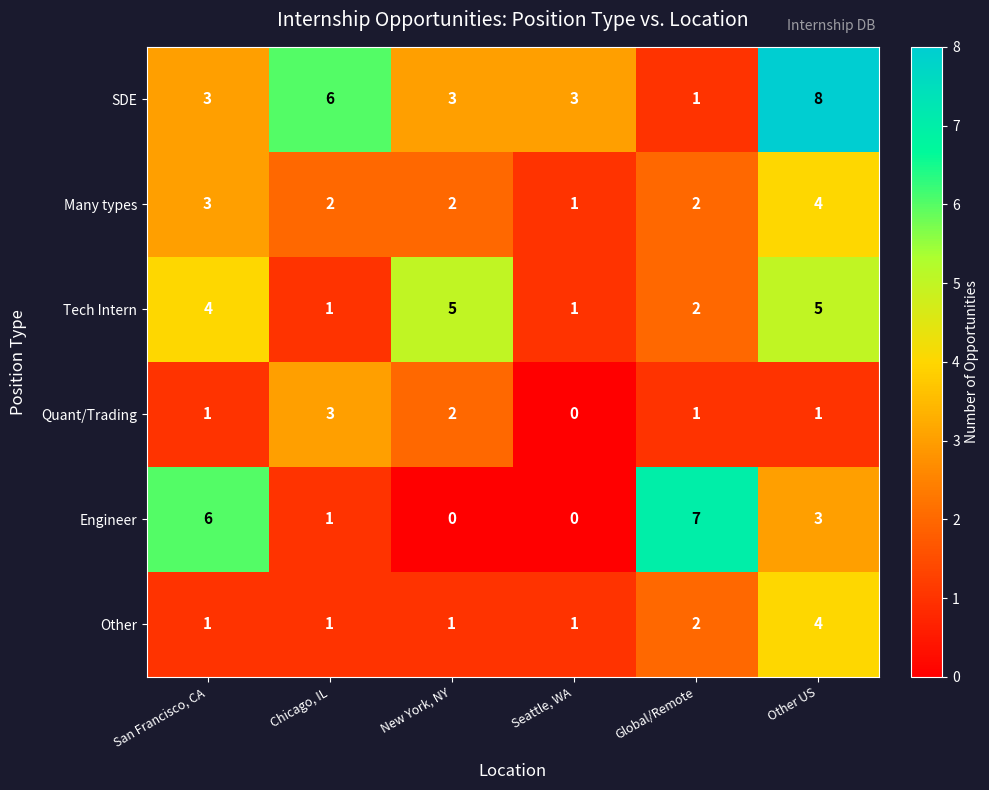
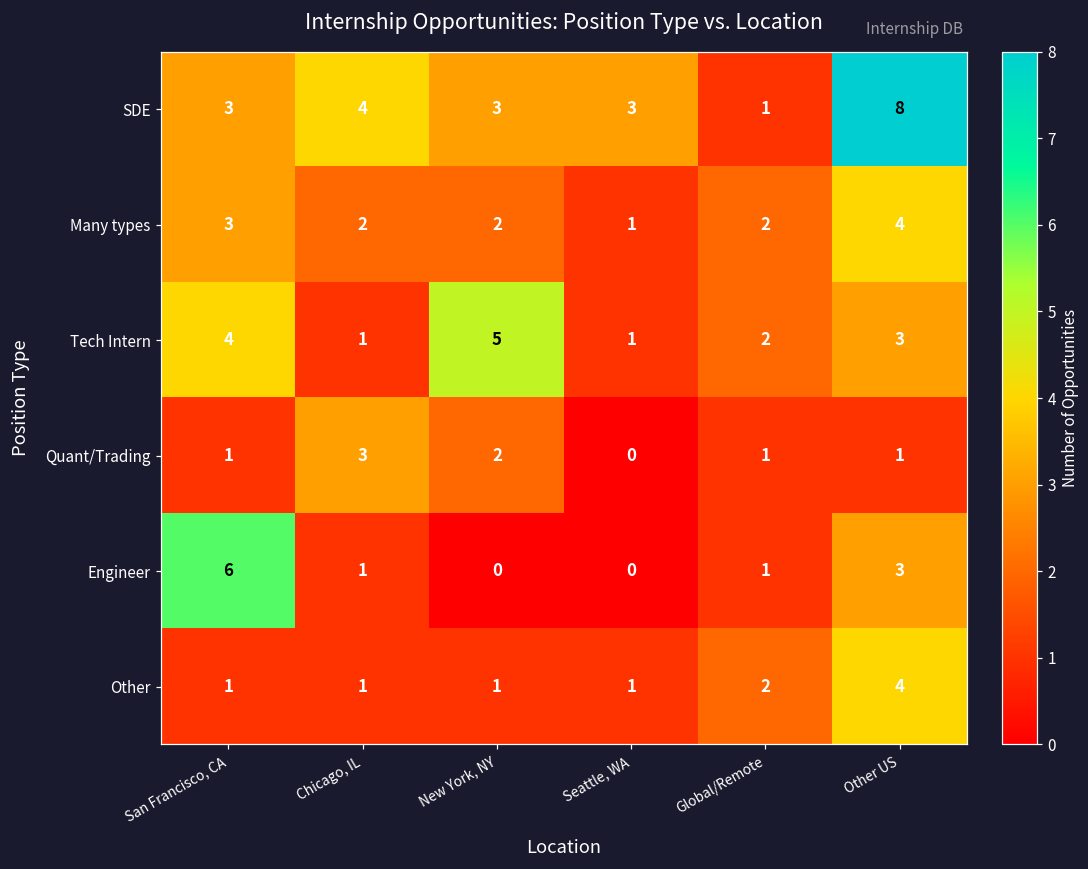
SDE, Chicago, IL: 6 -> 4
Tech Intern, Other US: 5 -> 3
Engineer, Global/Remote: 7 -> 1
